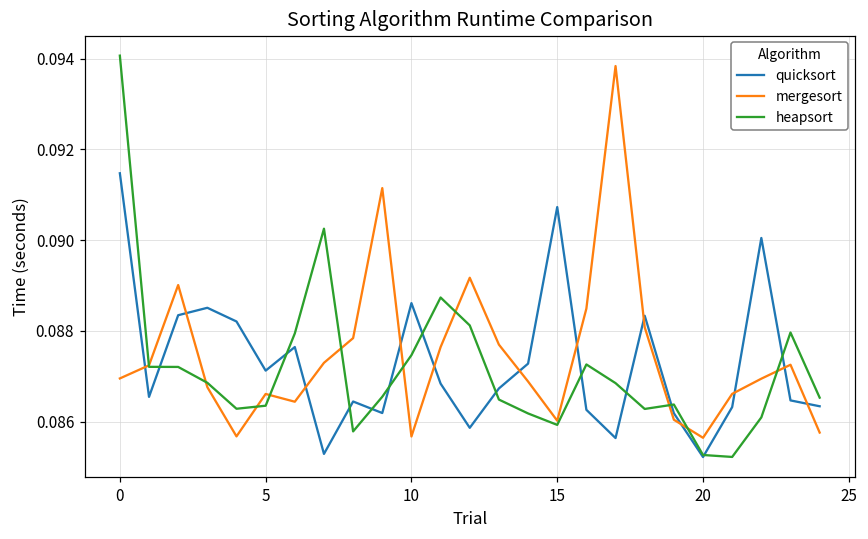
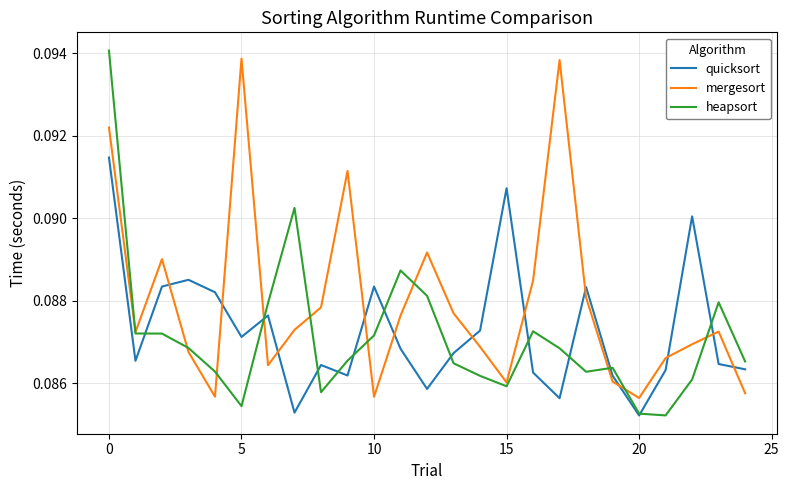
mergesort, 0: 0.0870 -> 0.0922
mergesort, 5: 0.0866 -> 0.0939
heapsort, 5: 0.0864 -> 0.0854
quicksort, 10: 0.0886 -> 0.0883
heapsort, 10: 0.0875 -> 0.0872
